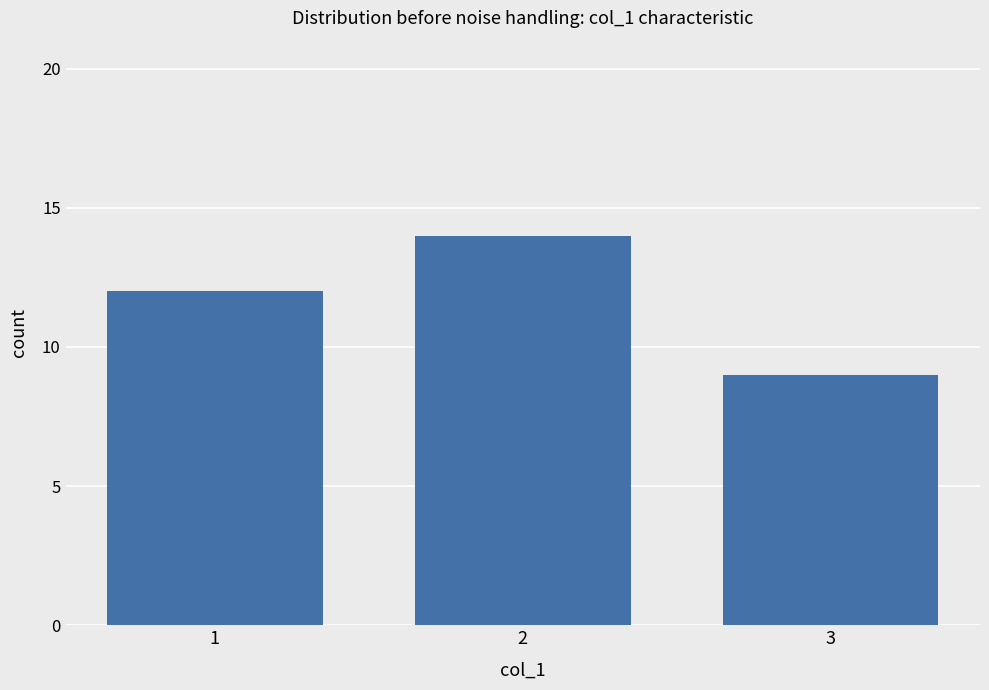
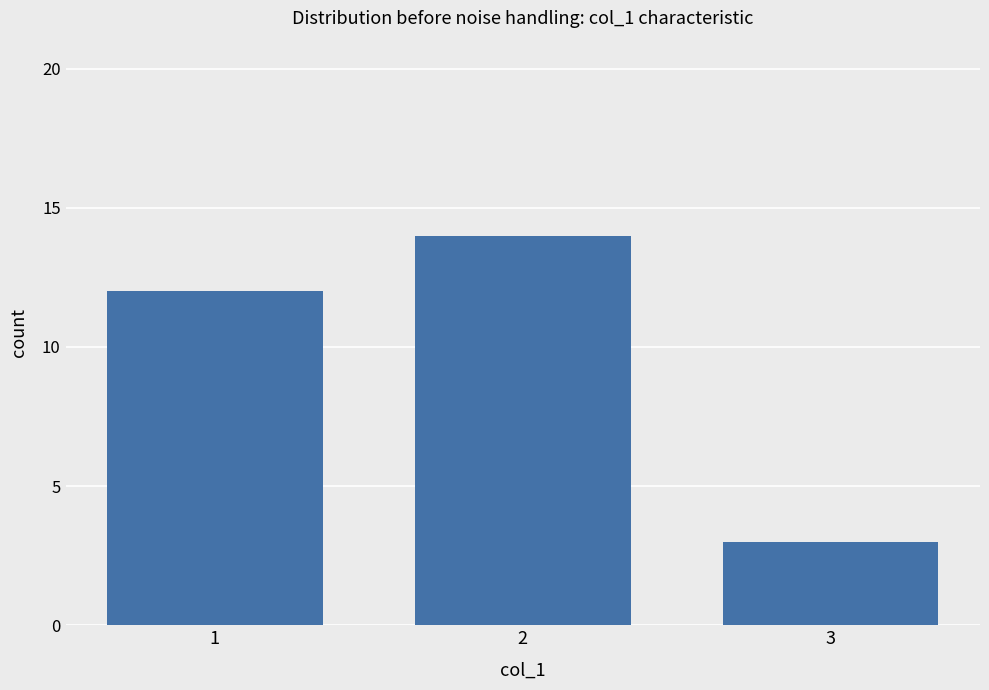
3: 9 -> 3
